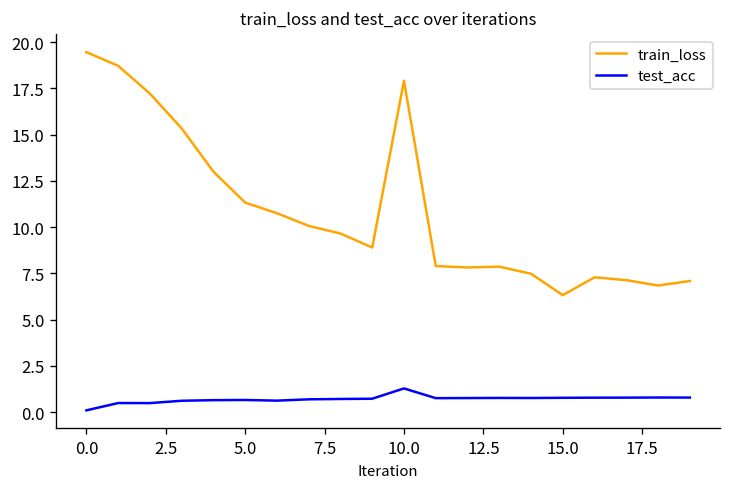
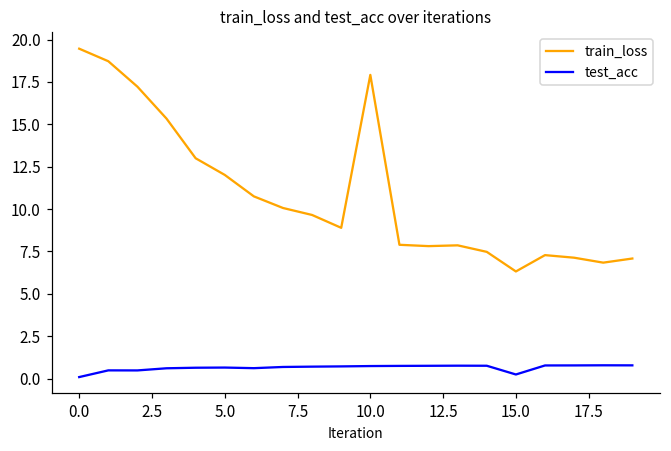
train_loss, 5.0: 11.3 -> 12.0
test_acc, 10.0: 1.3 -> 0.7
test_acc, 15.0: 0.8 -> 0.2
